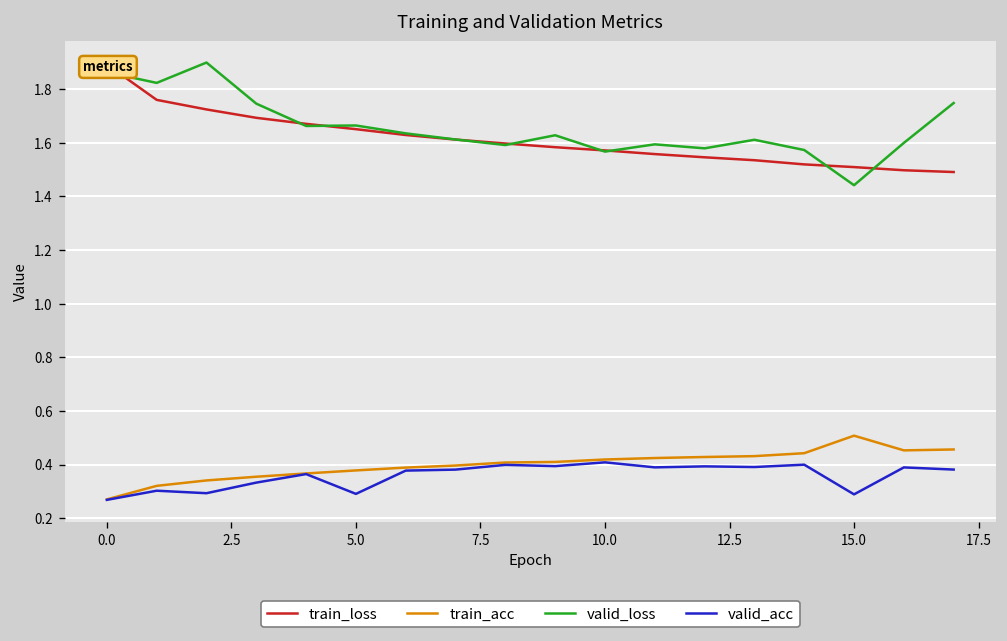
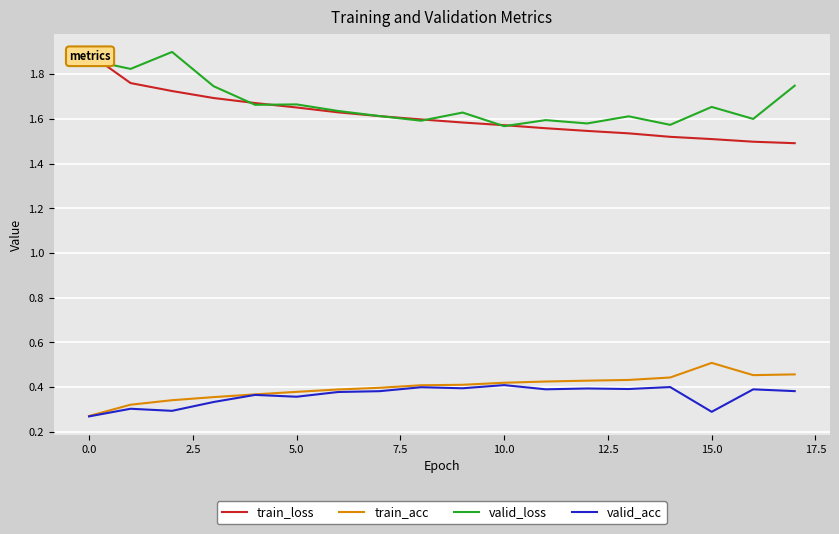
valid_acc, 5.0: 0.29 -> 0.36
valid_loss, 15.0: 1.44 -> 1.65
